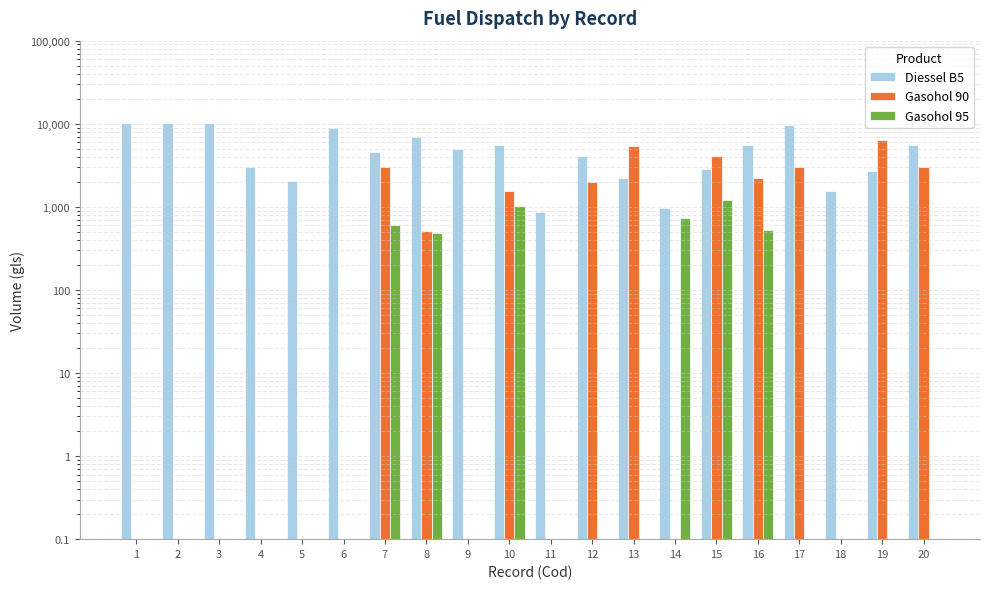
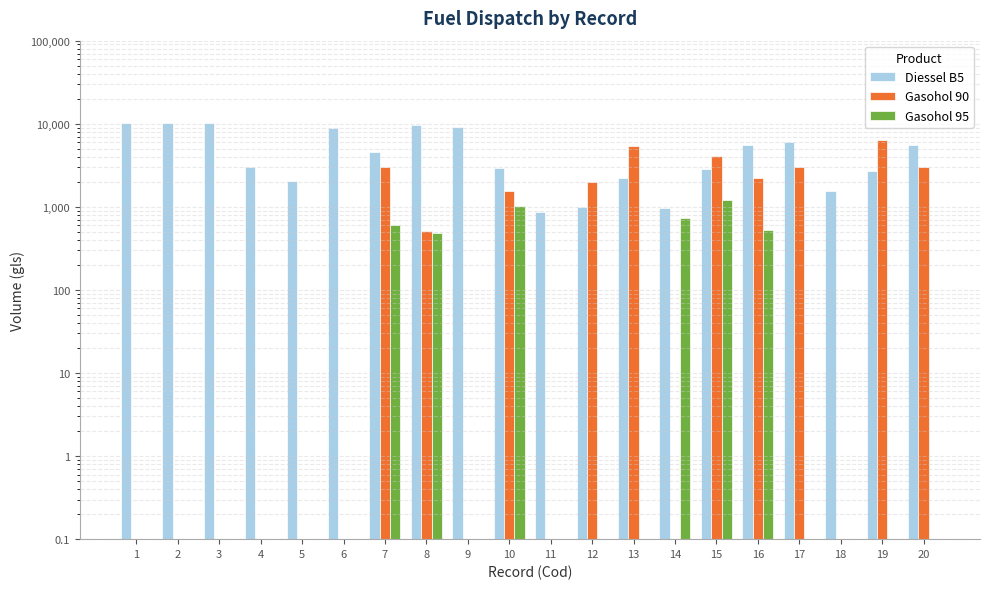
Diessel B5, 8: 7,000 -> 10,000
Diessel B5, 9: 5,000 -> 9,000
Diessel B5, 10: 5,000 -> 2,900
Diessel B5, 12: 4,000 -> 1,000
Diessel B5, 17: 10,000 -> 6,000
